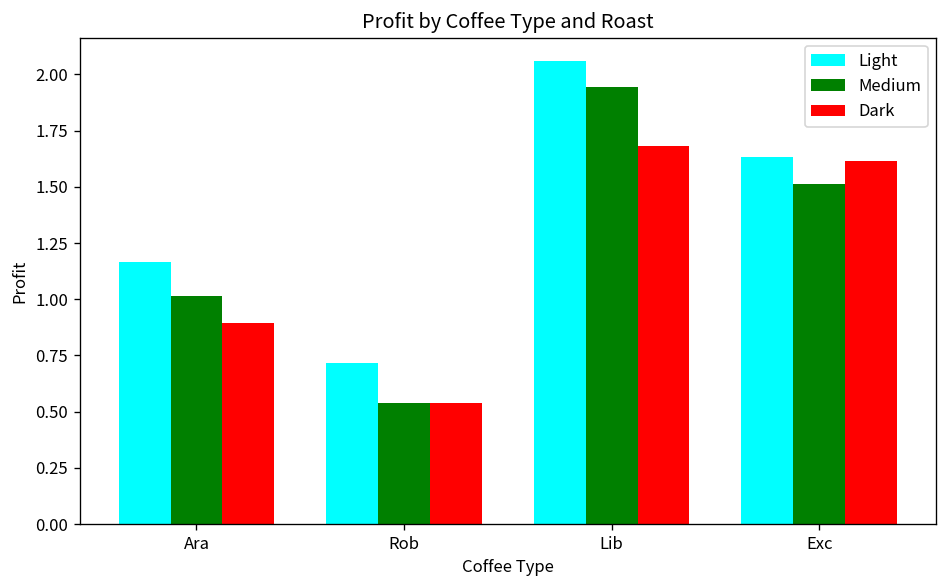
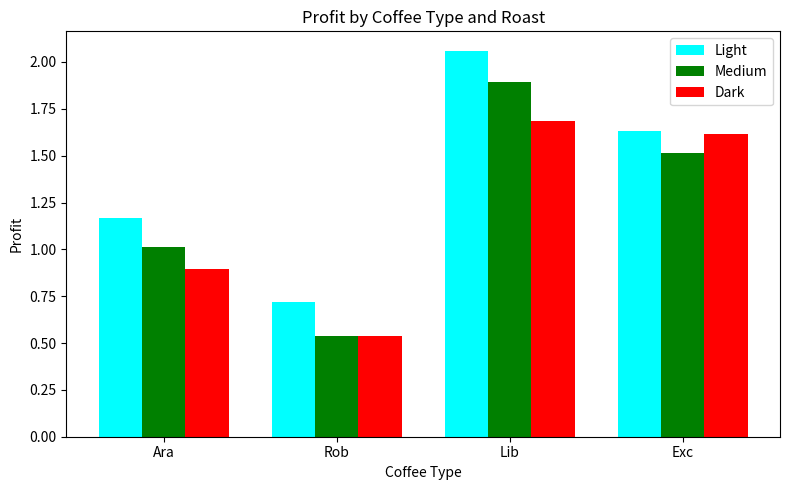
Medium, Lib: 1.94 -> 1.89
